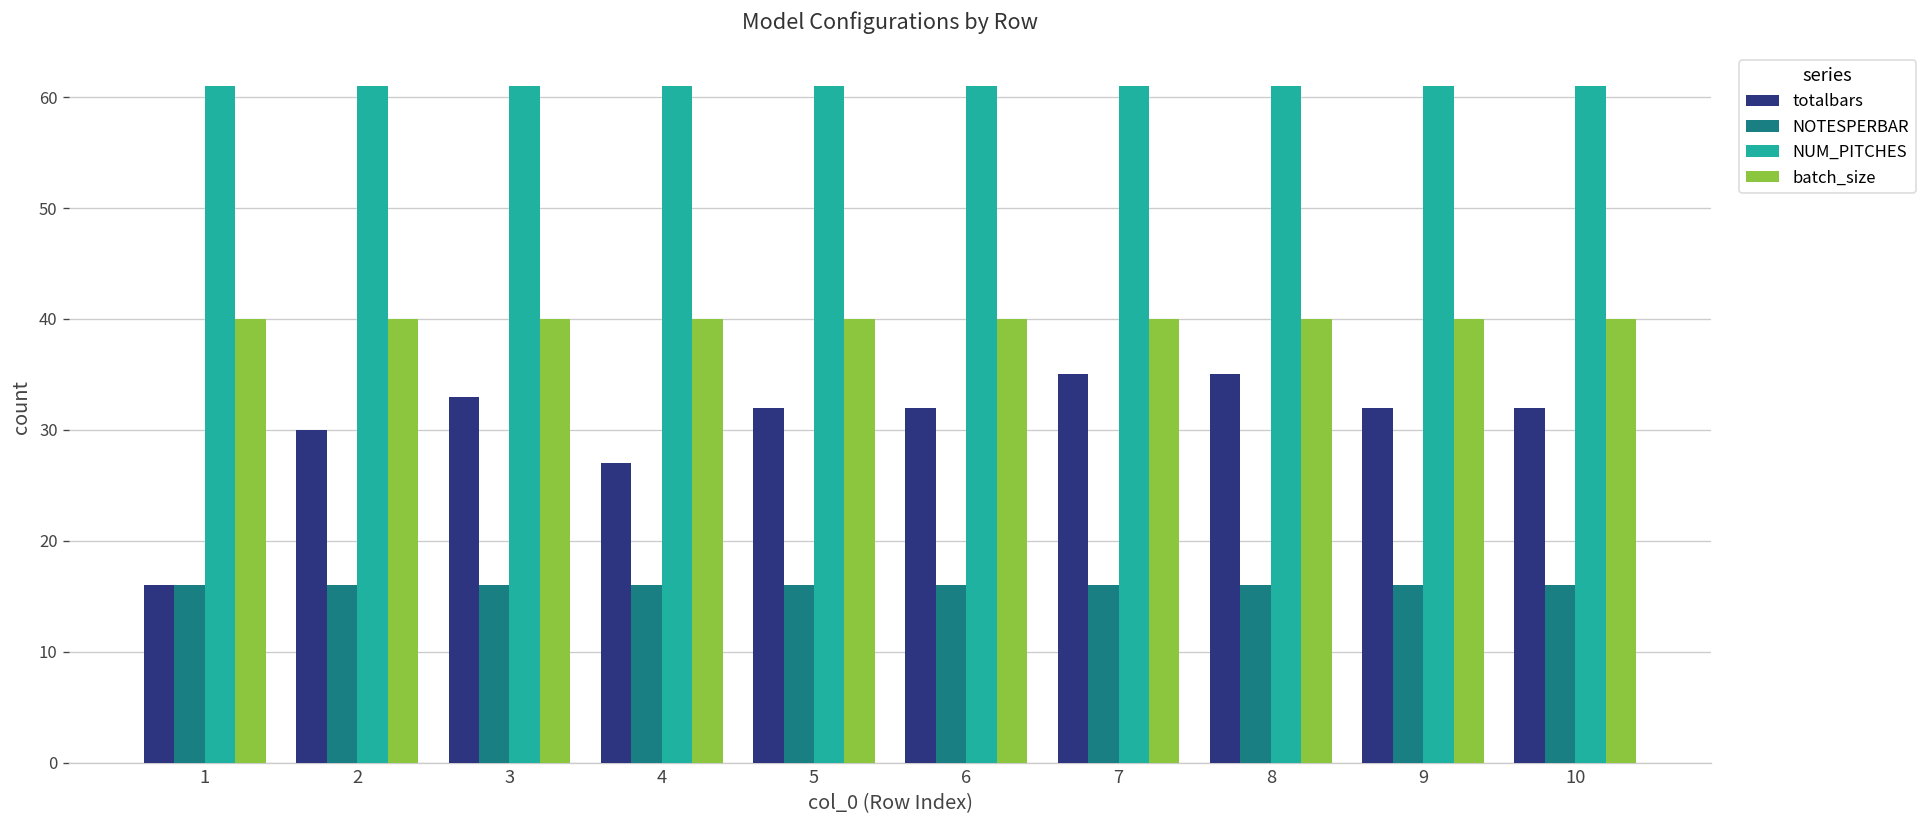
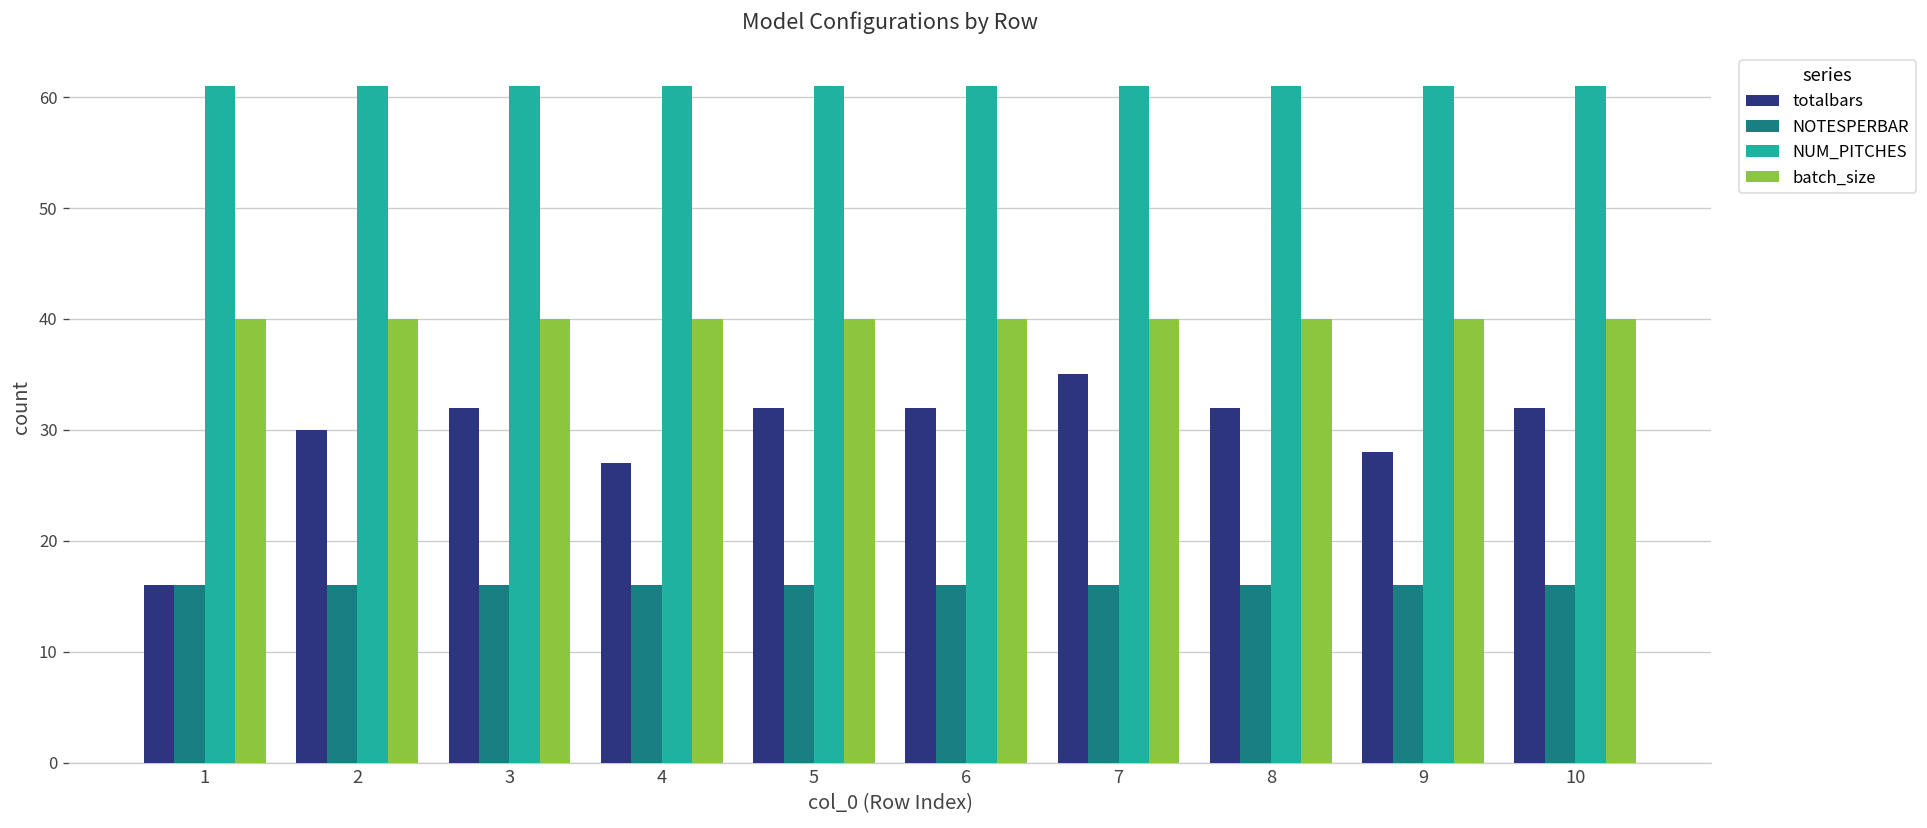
totalbars, 3: 33 -> 32
totalbars, 8: 35 -> 32
totalbars, 9: 32 -> 28
